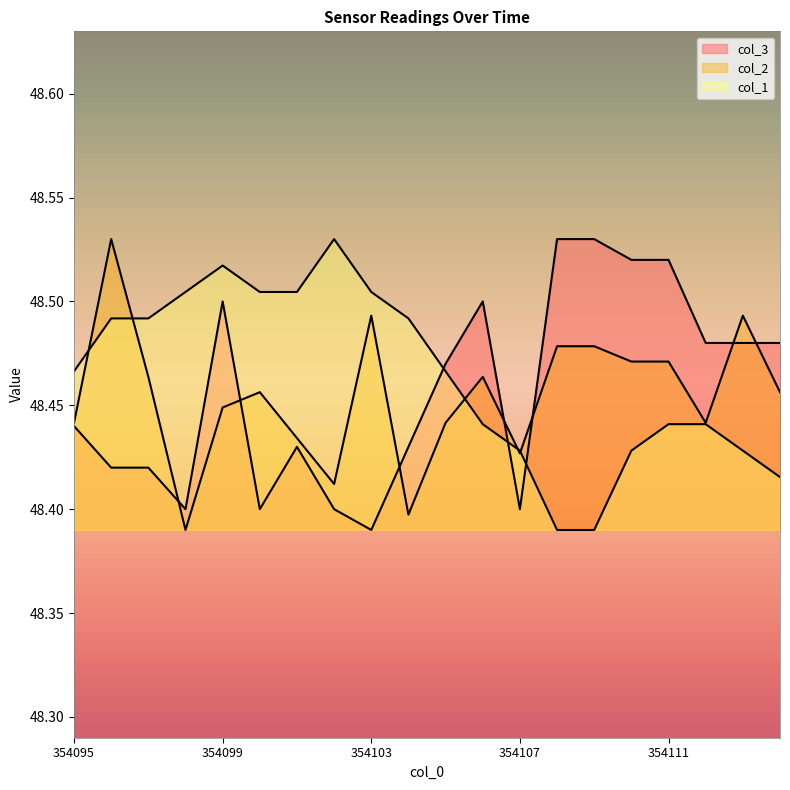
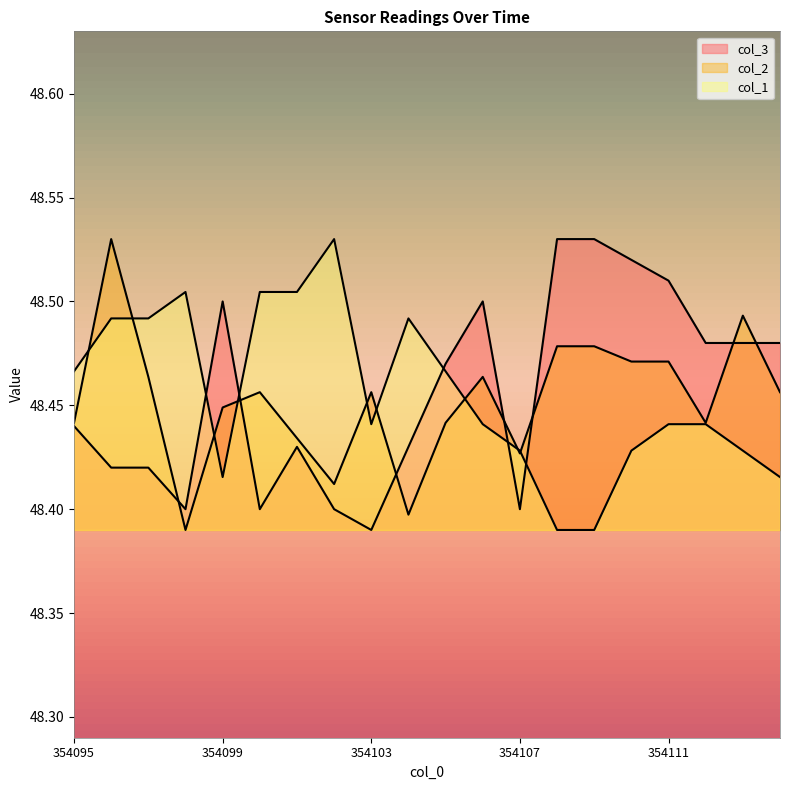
col_1, 354099: 48.517 -> 48.415
col_2, 354103: 48.493 -> 48.456
col_1, 354103: 48.505 -> 48.441
col_3, 354111: 48.52 -> 48.51
